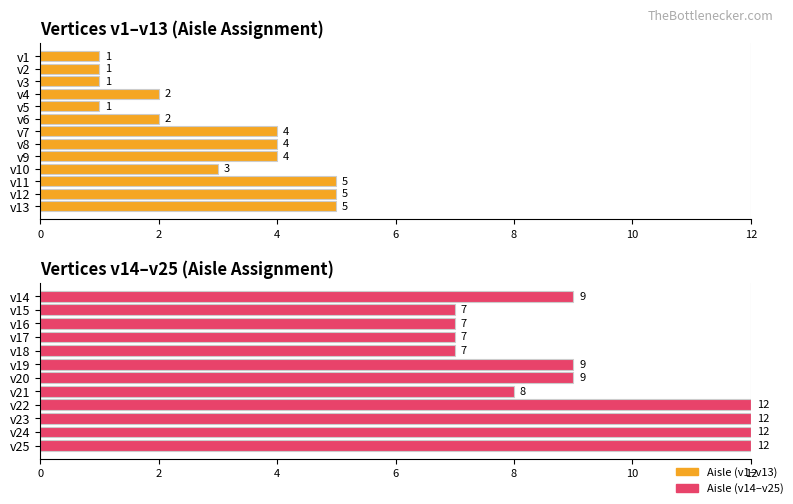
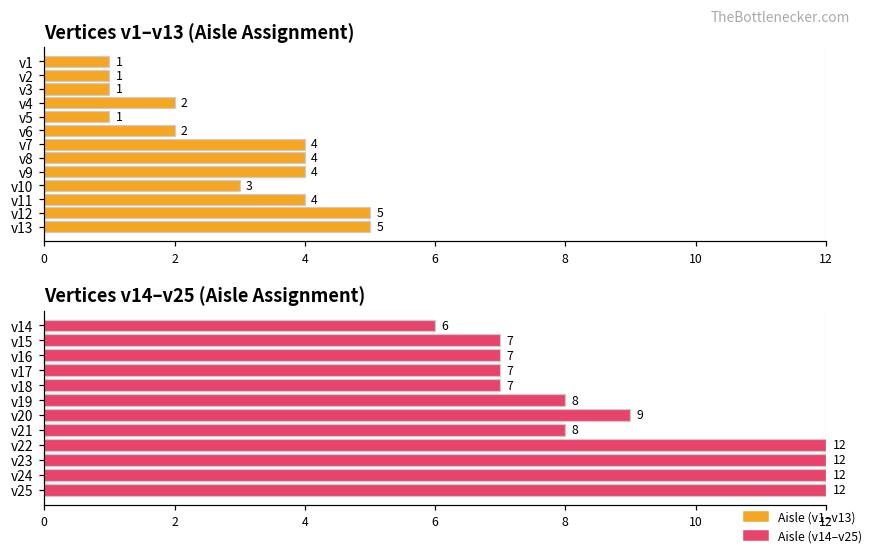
Vertices v1–v13 (Aisle Assignment), v11: 5 -> 4
Vertices v14–v25 (Aisle Assignment), v14: 9 -> 6
Vertices v14–v25 (Aisle Assignment), v19: 9 -> 8
